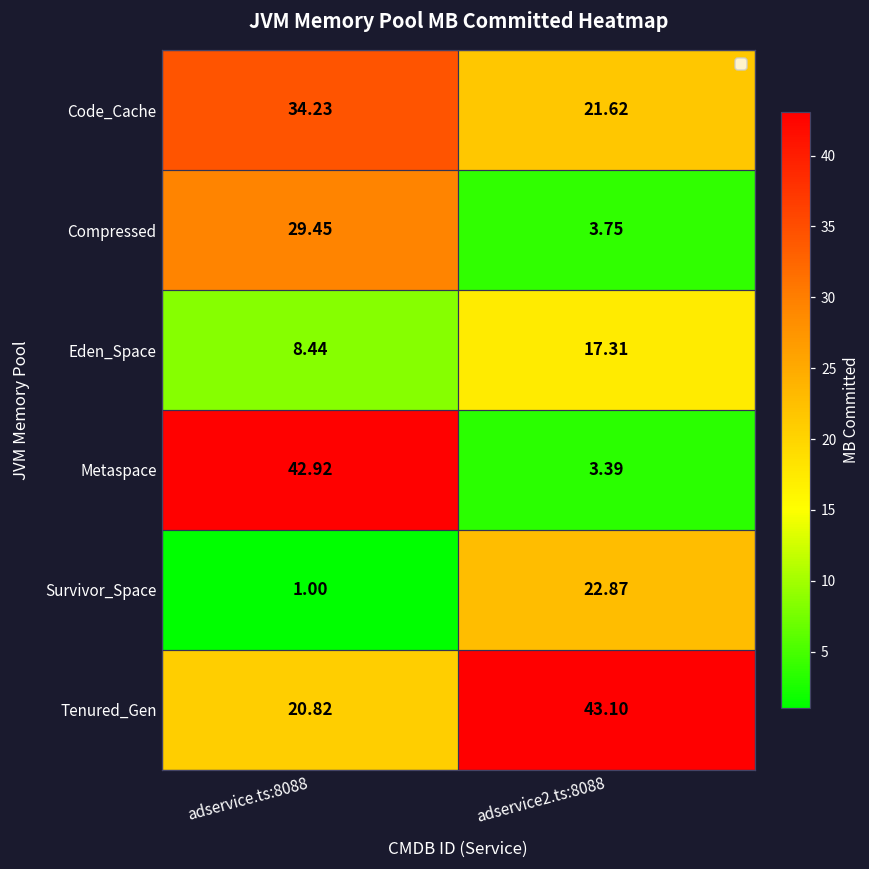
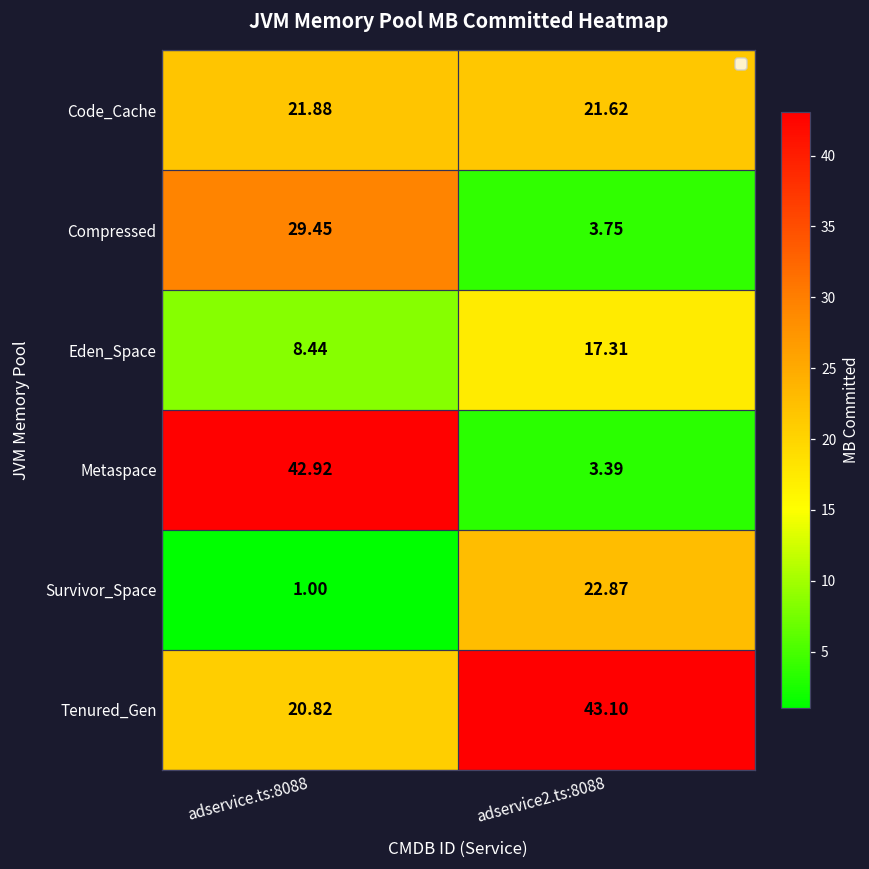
Code_Cache, adservice.ts:8088: 34.23 -> 21.88
